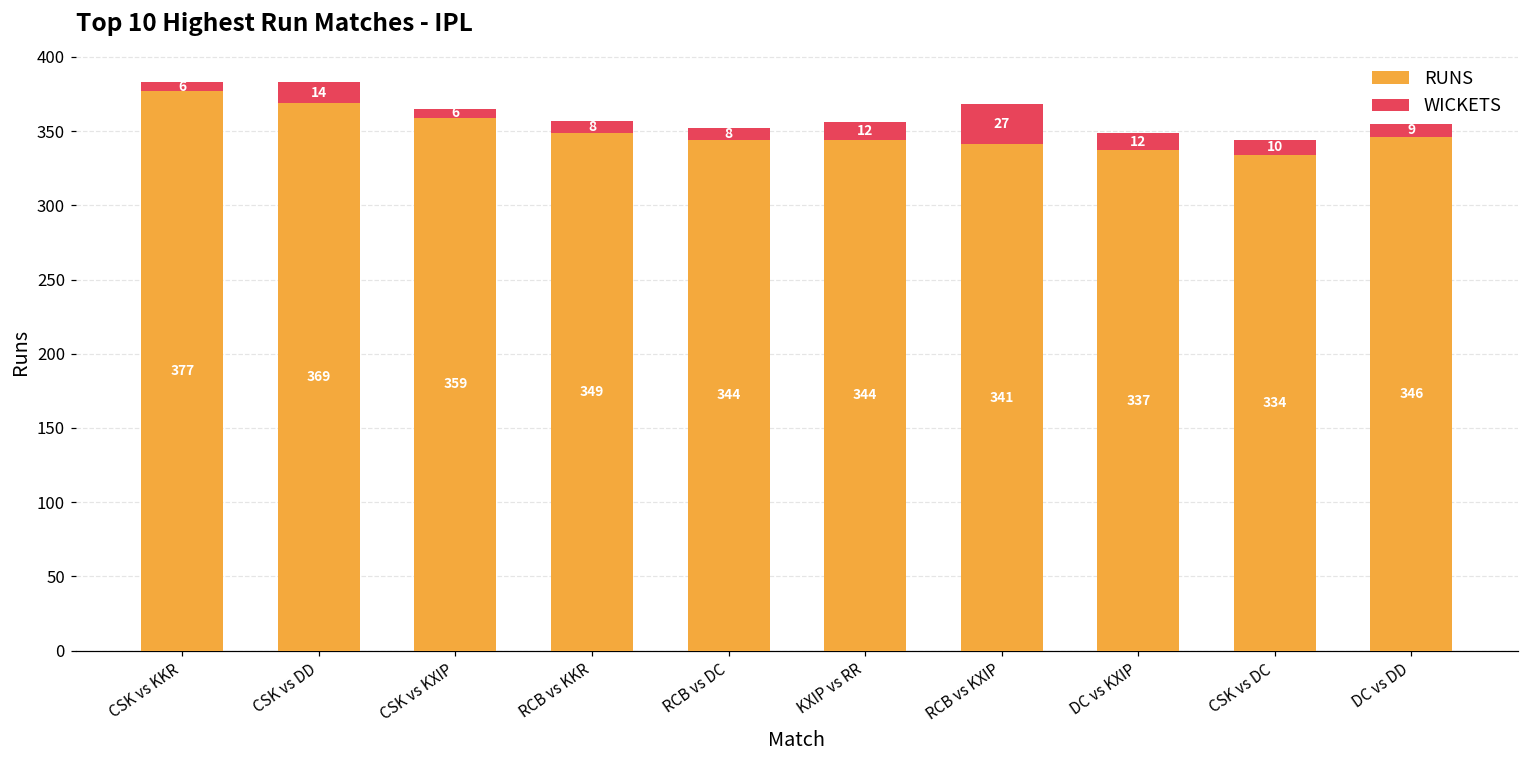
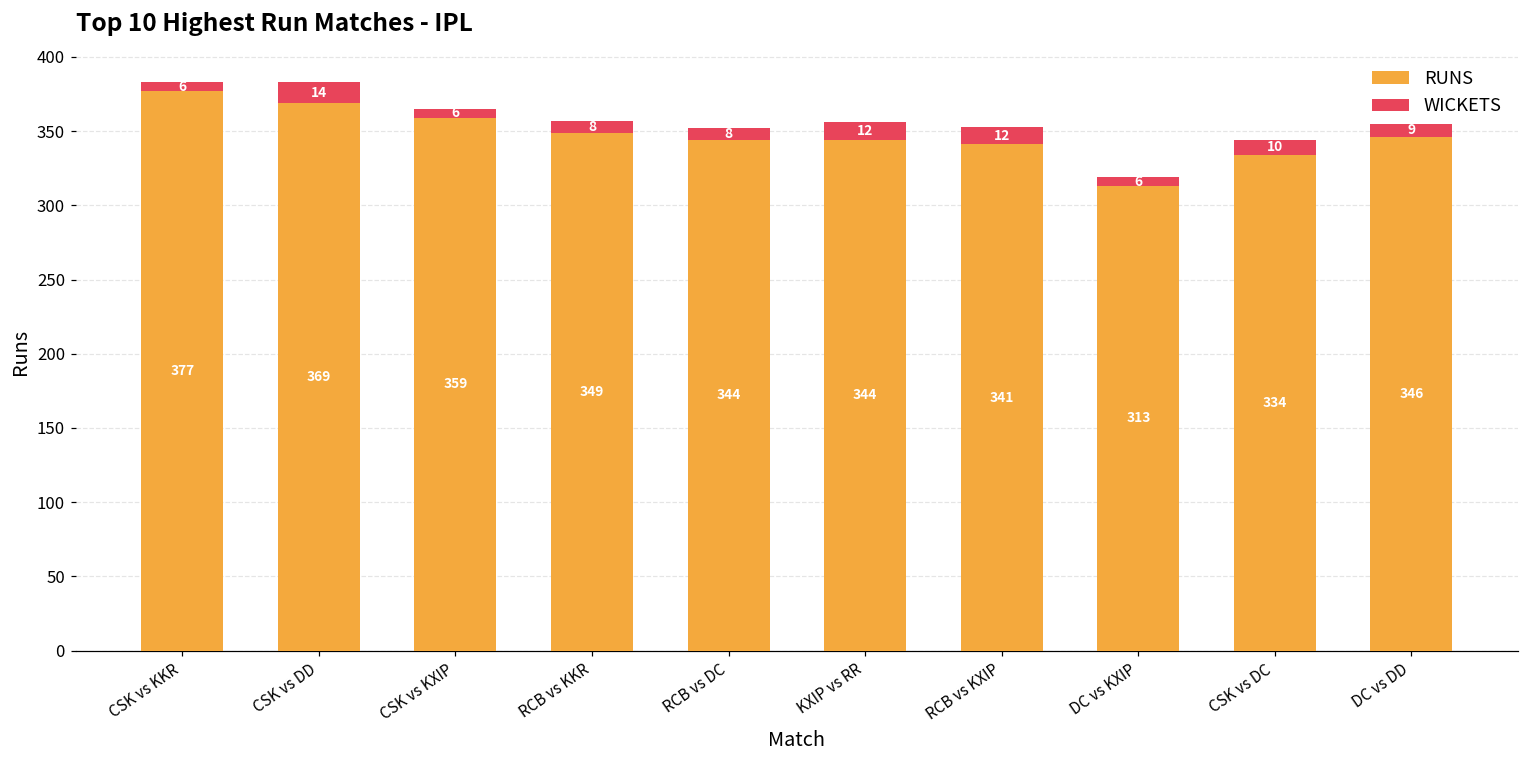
WICKETS, RCB vs KXIP: 27 -> 12
RUNS, DC vs KXIP: 337 -> 313
WICKETS, DC vs KXIP: 12 -> 6
